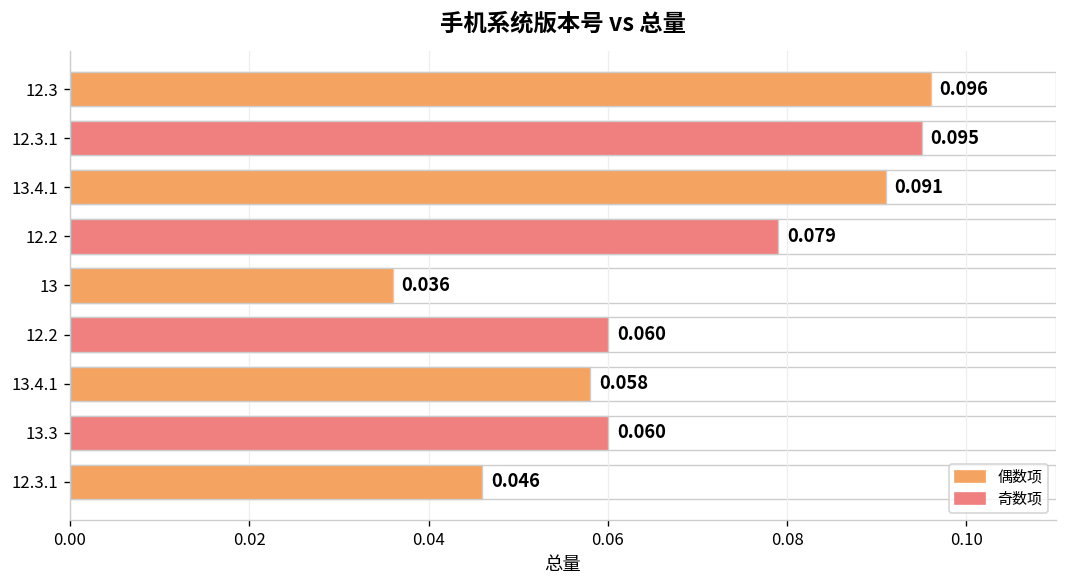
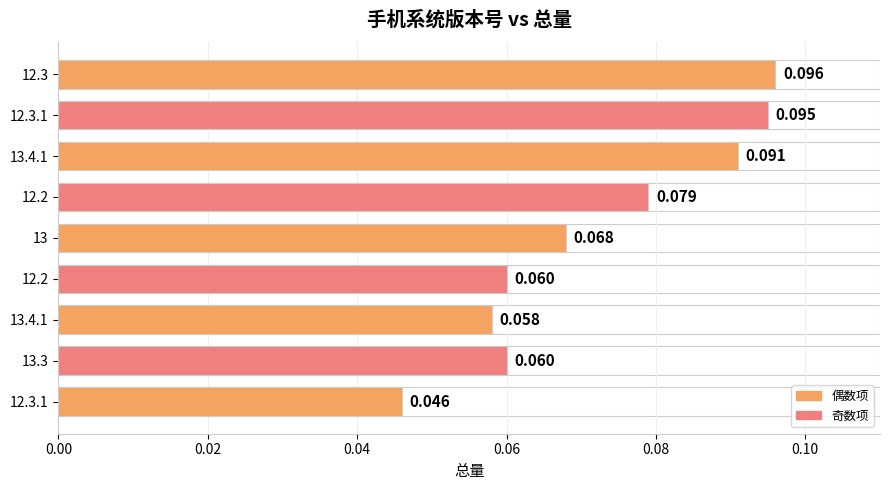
13: 0.036 -> 0.068
